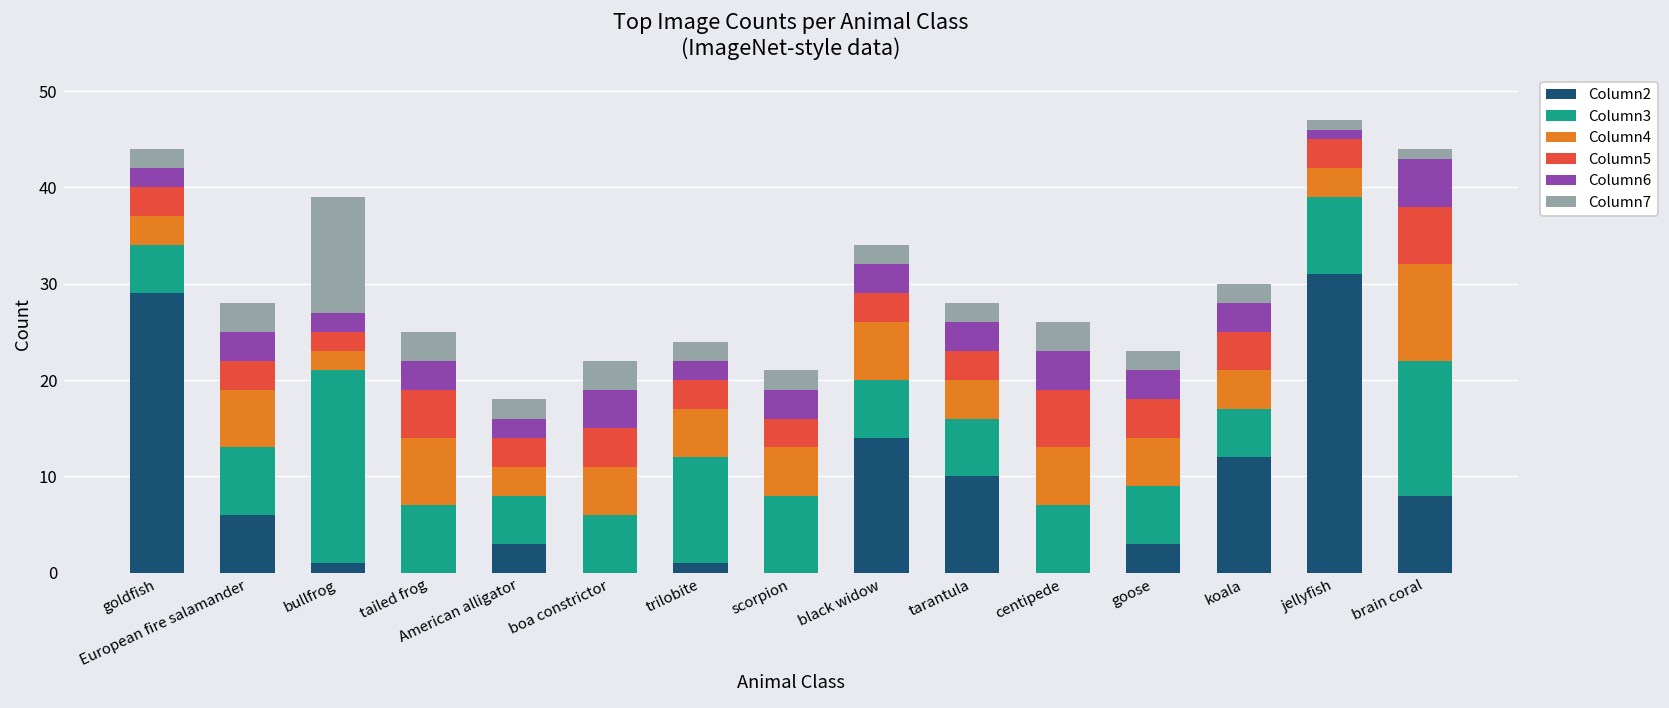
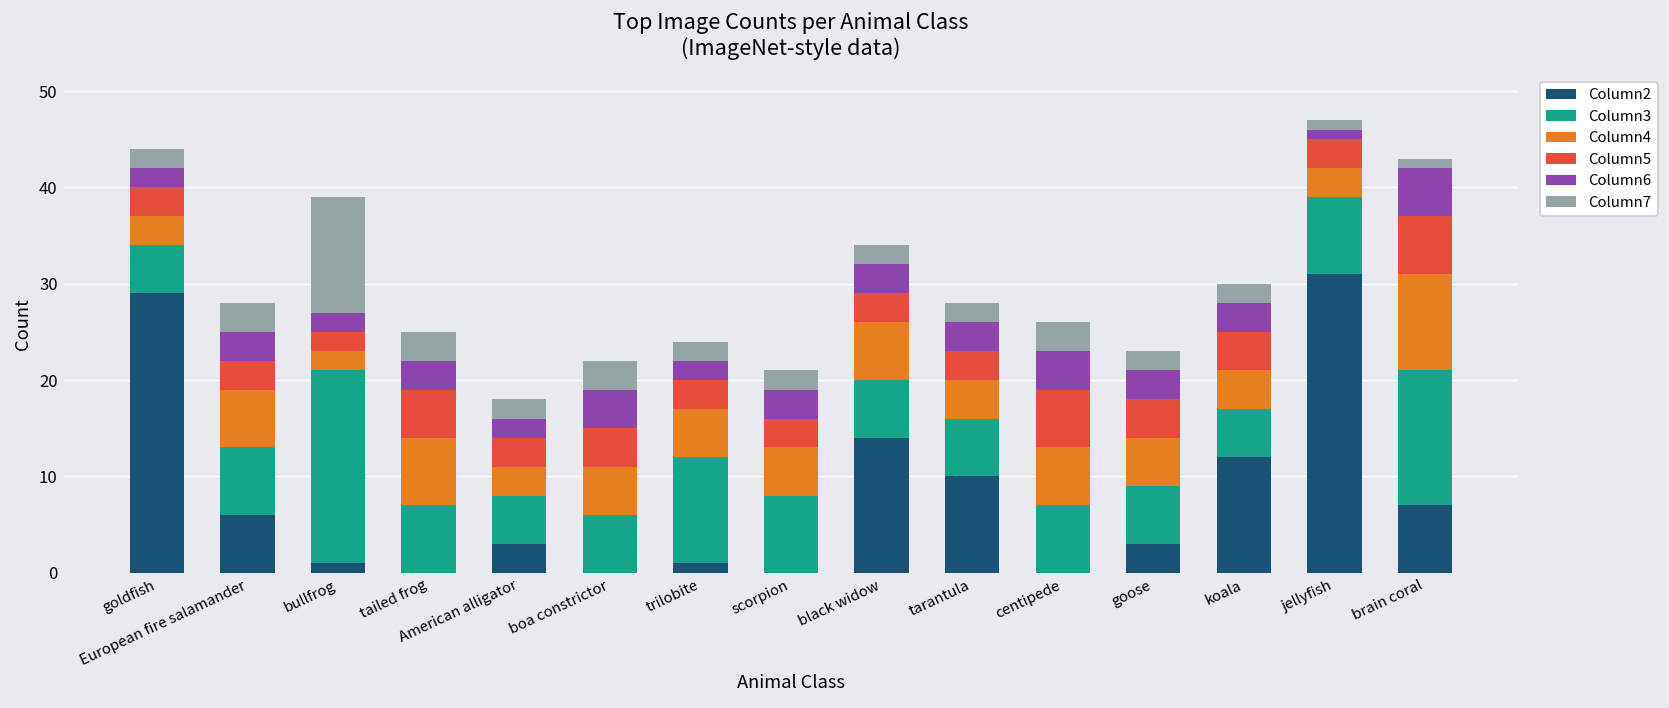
Column2, brain coral: 8 -> 7
